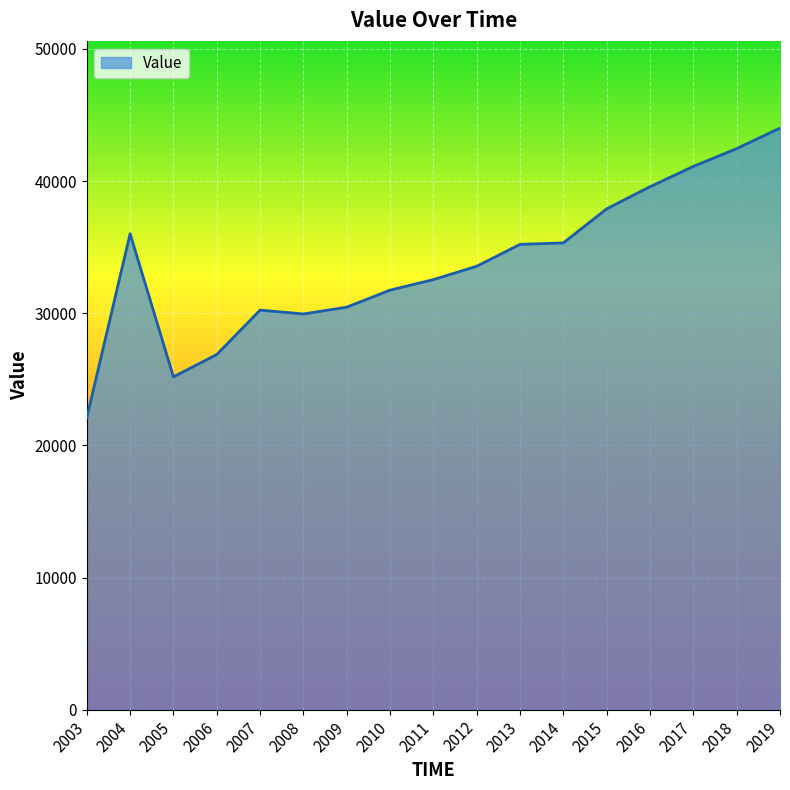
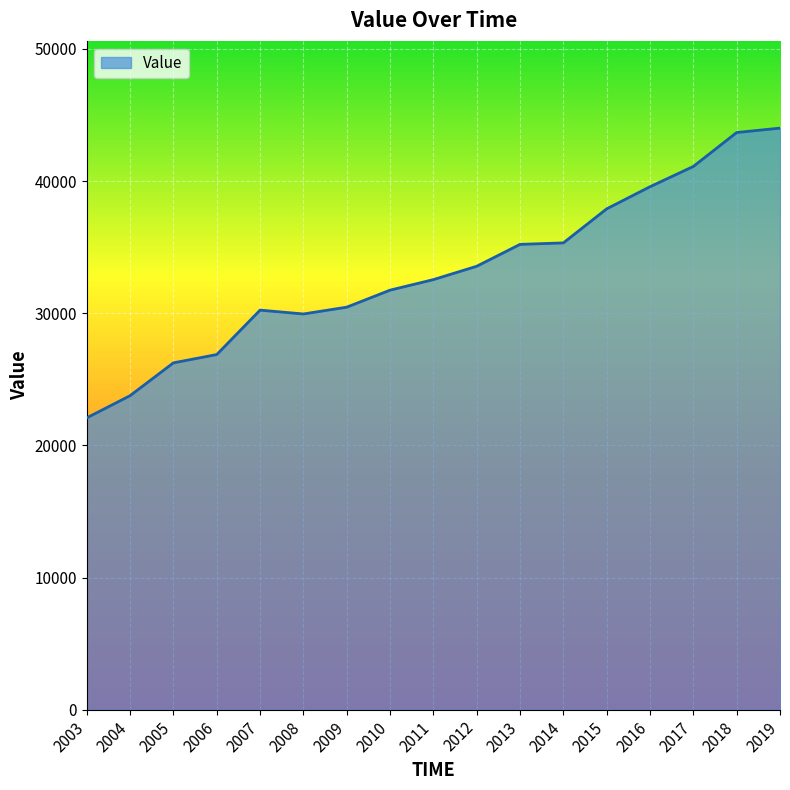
2004: 36000 -> 23800
2005: 25200 -> 26200
2018: 42500 -> 43700
